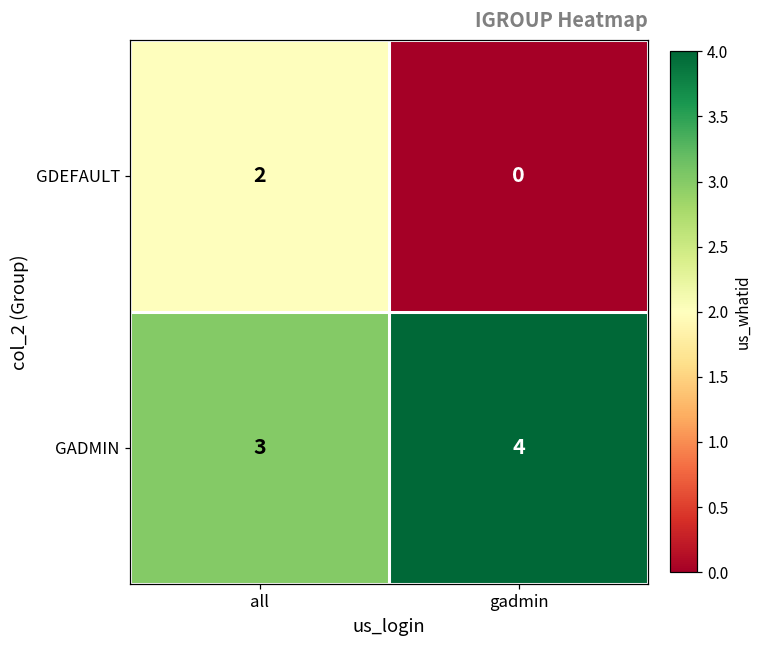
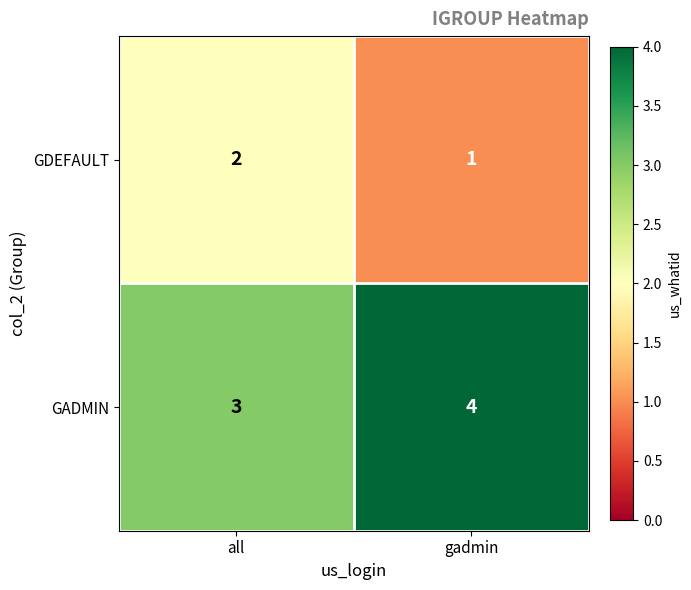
GDEFAULT, gadmin: 0 -> 1
